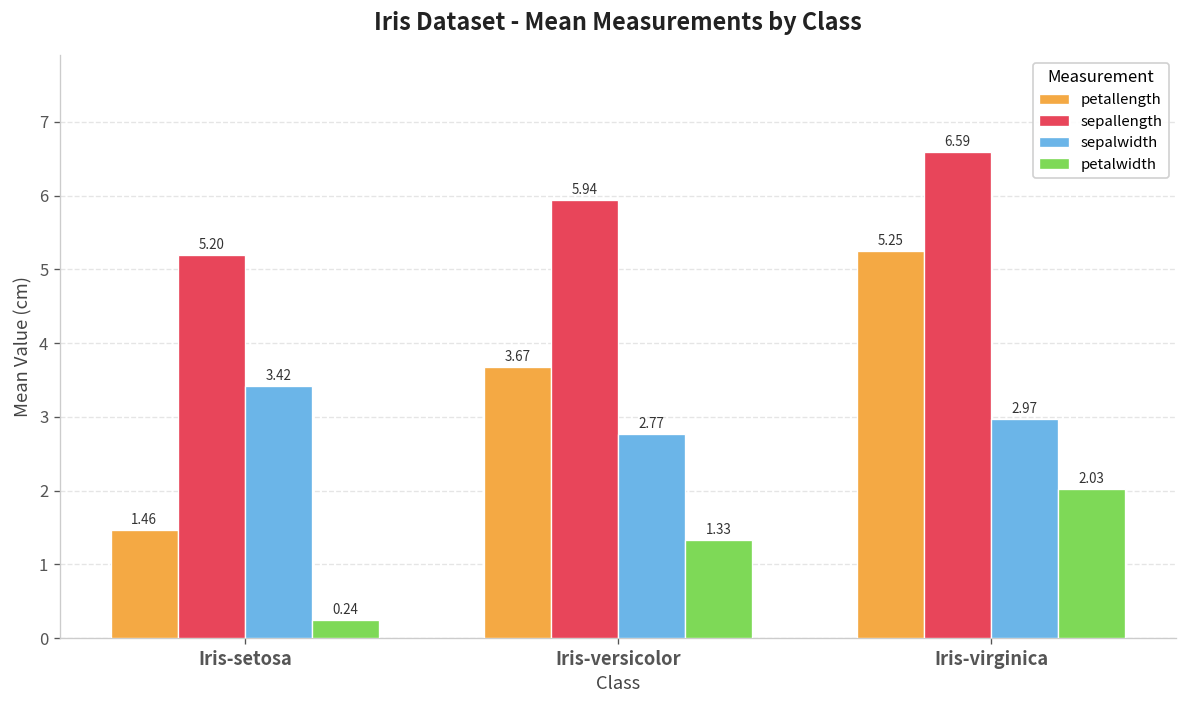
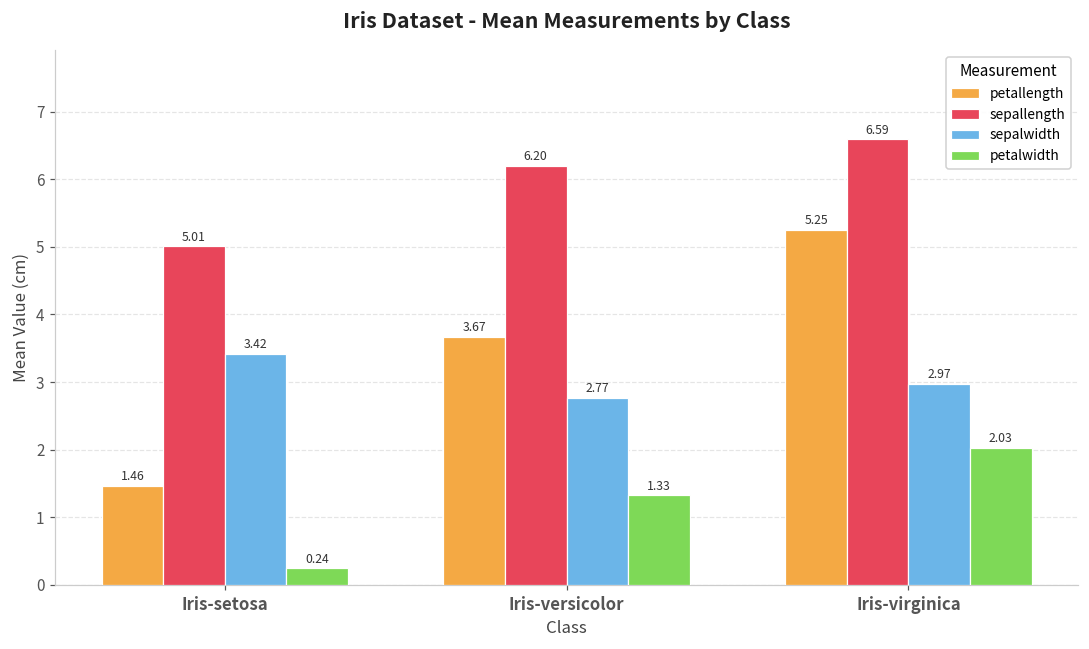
sepallength, Iris-setosa: 5.20 -> 5.01
sepallength, Iris-versicolor: 5.94 -> 6.20
